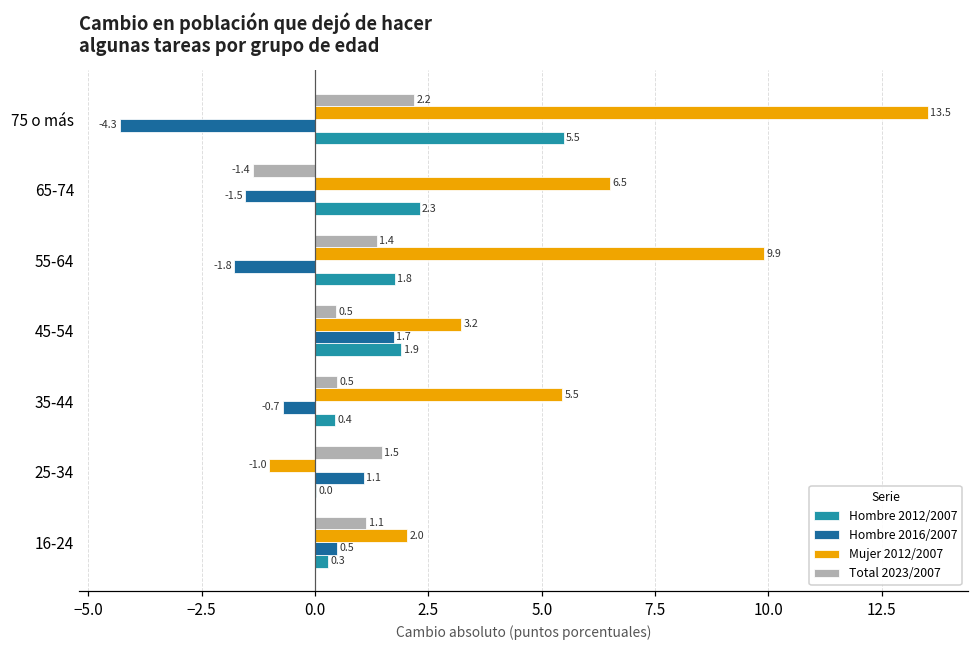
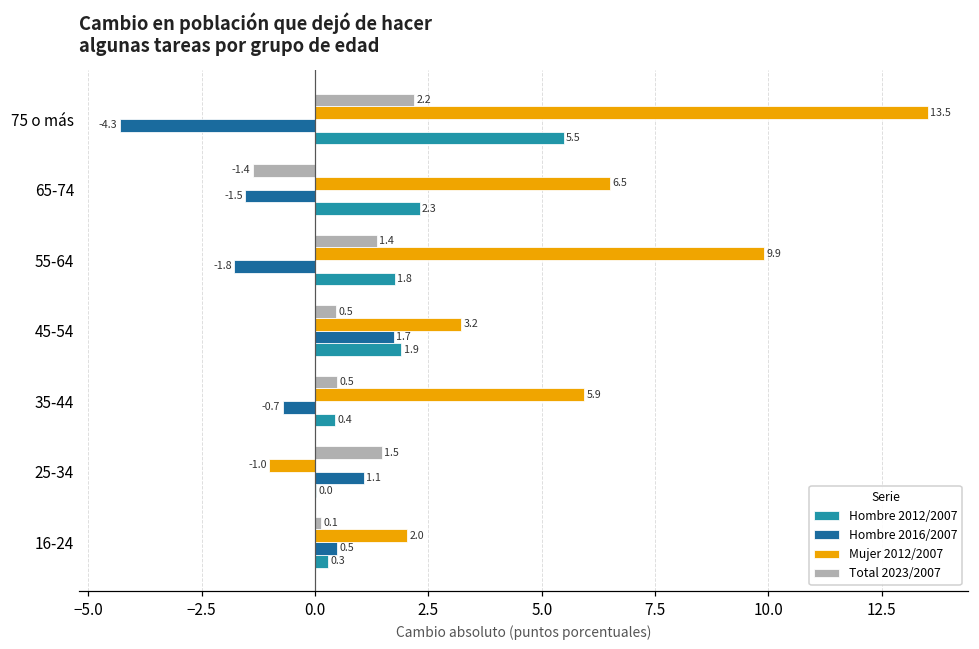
Mujer 2012/2007, 35-44: 5.5 -> 5.9
Total 2023/2007, 16-24: 1.1 -> 0.1
